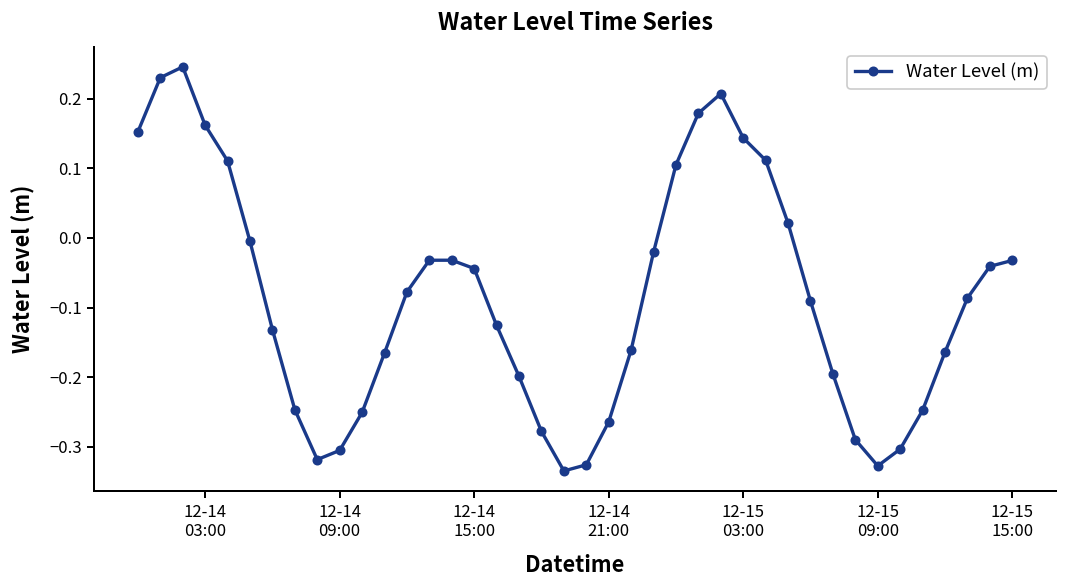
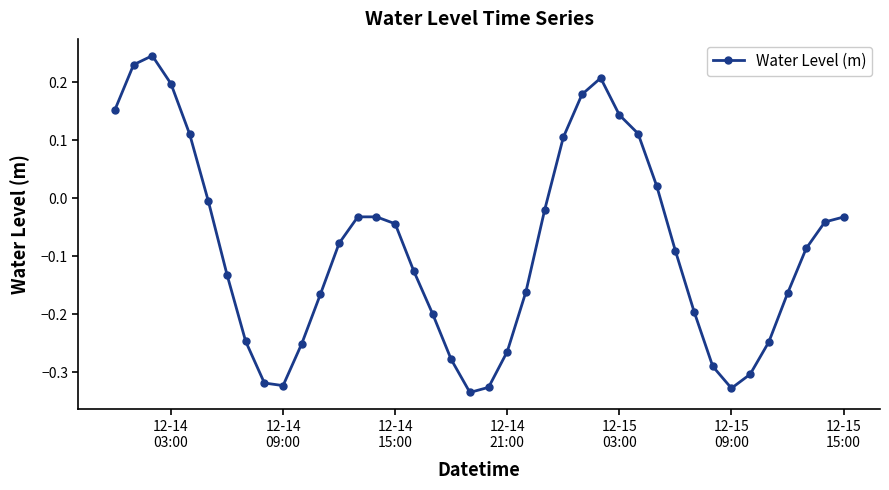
12-14 03:00: 0.16 -> 0.20
12-14 09:00: -0.31 -> -0.32
